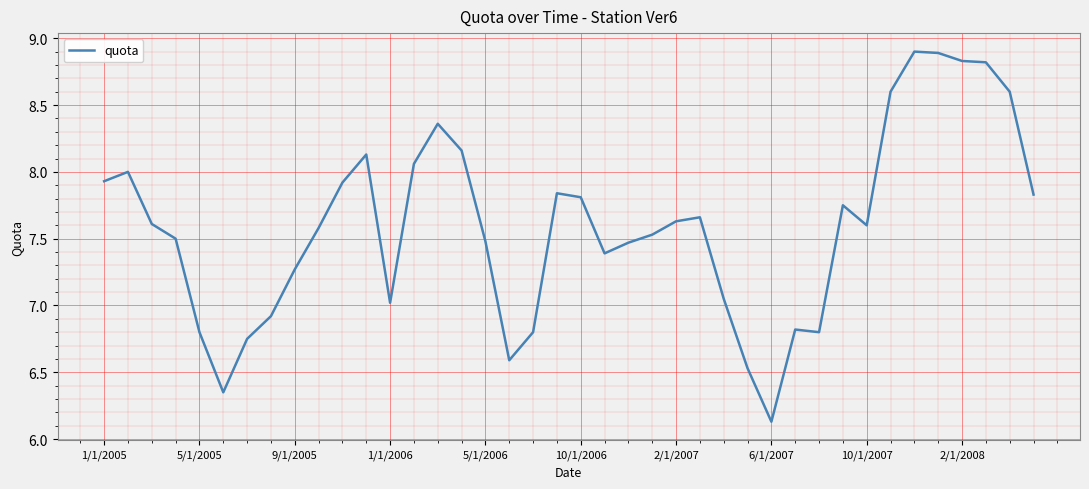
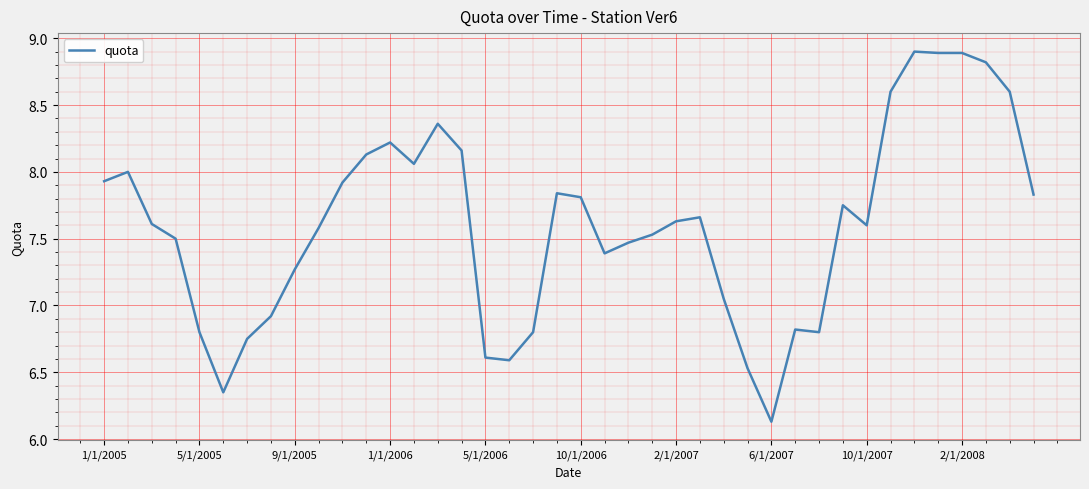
1/1/2006: 7.02 -> 8.22
5/1/2006: 7.48 -> 6.61
2/1/2008: 8.83 -> 8.89
